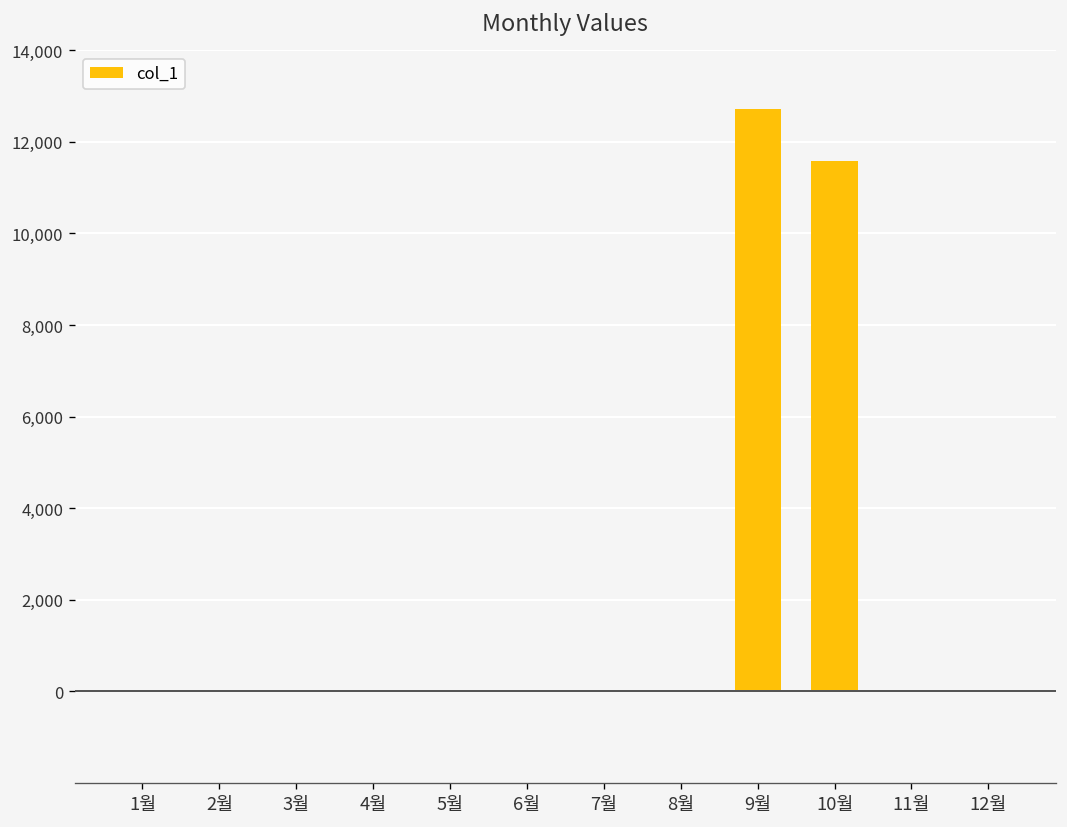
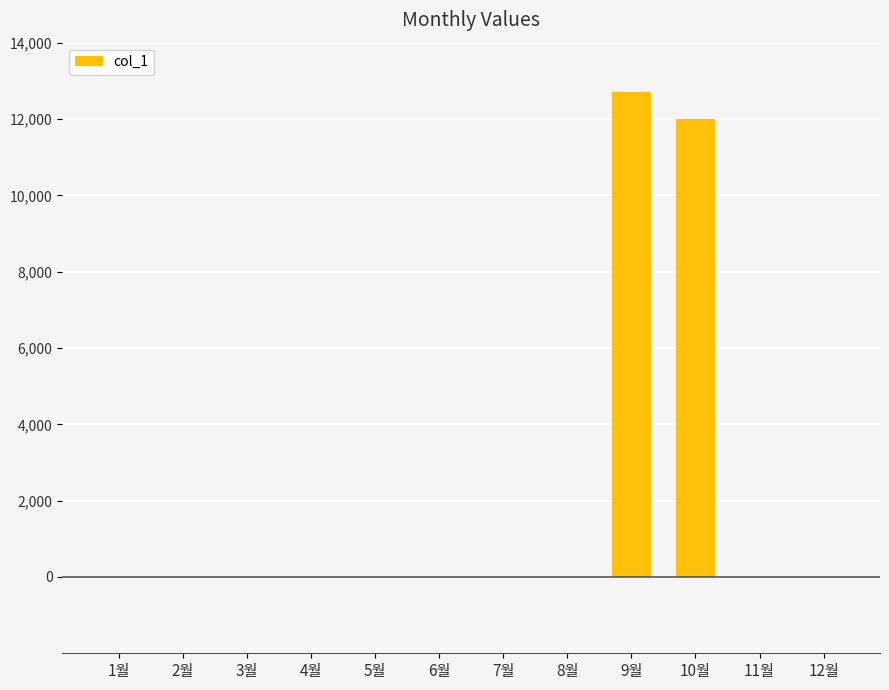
10월: 11,600 -> 12,000
